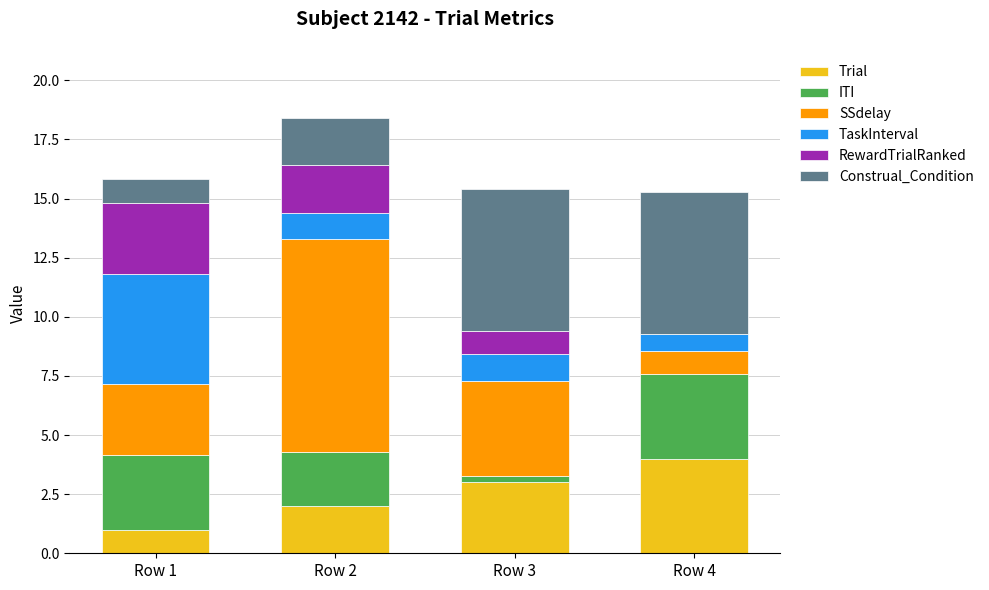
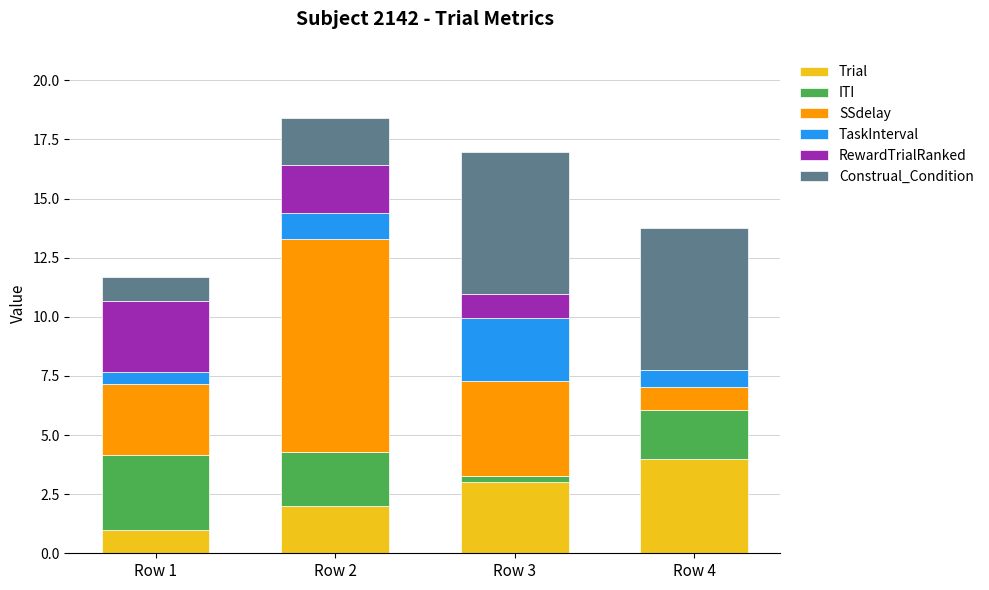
TaskInterval, Row 1: 4.7 -> 0.5
TaskInterval, Row 3: 1.1 -> 2.7
ITI, Row 4: 3.6 -> 2.1
